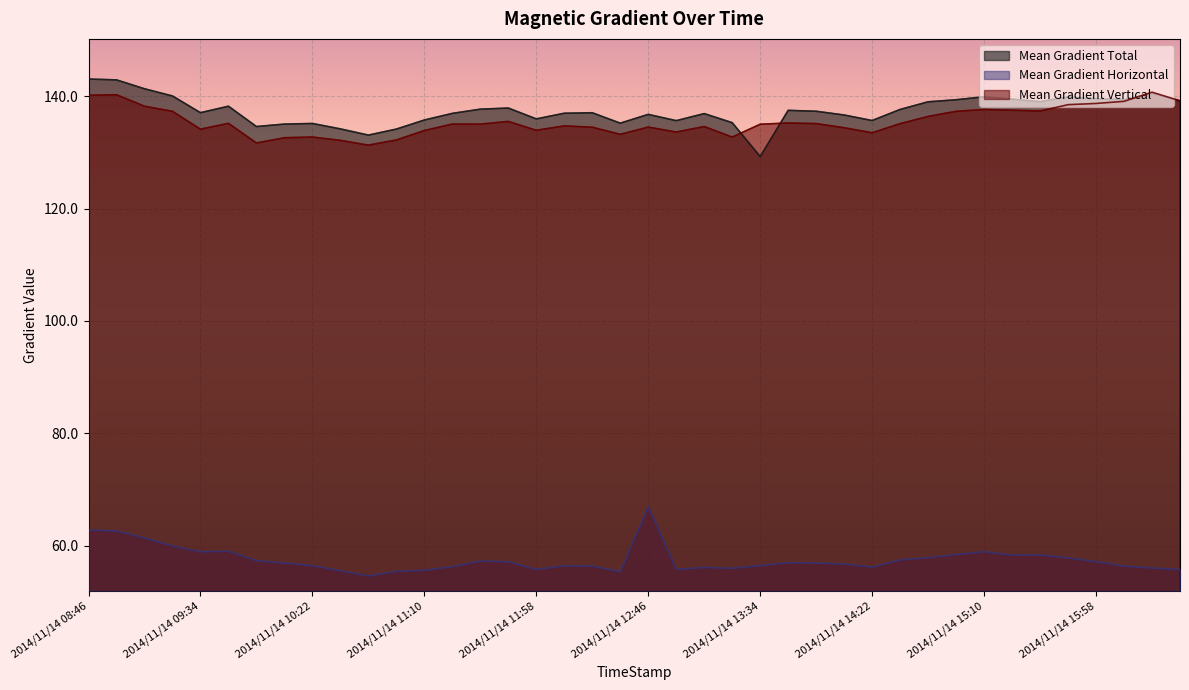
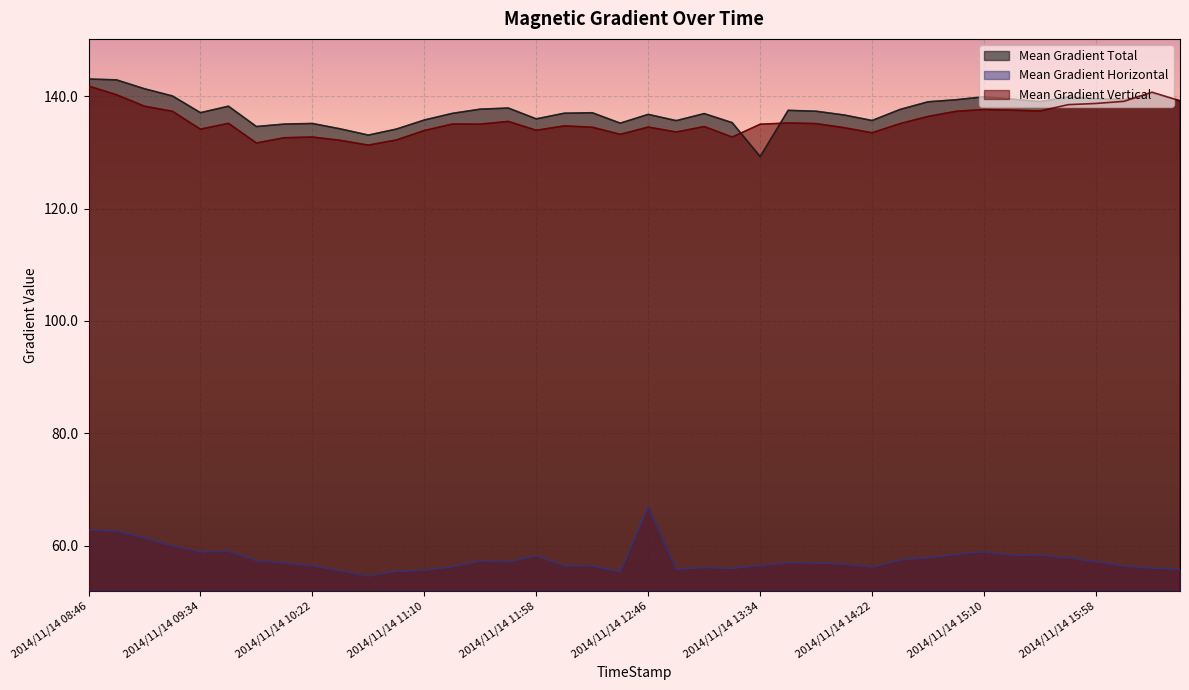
Mean Gradient Vertical, 2014/11/14 08:46: 140 -> 142
Mean Gradient Horizontal, 2014/11/14 11:58: 56 -> 58
